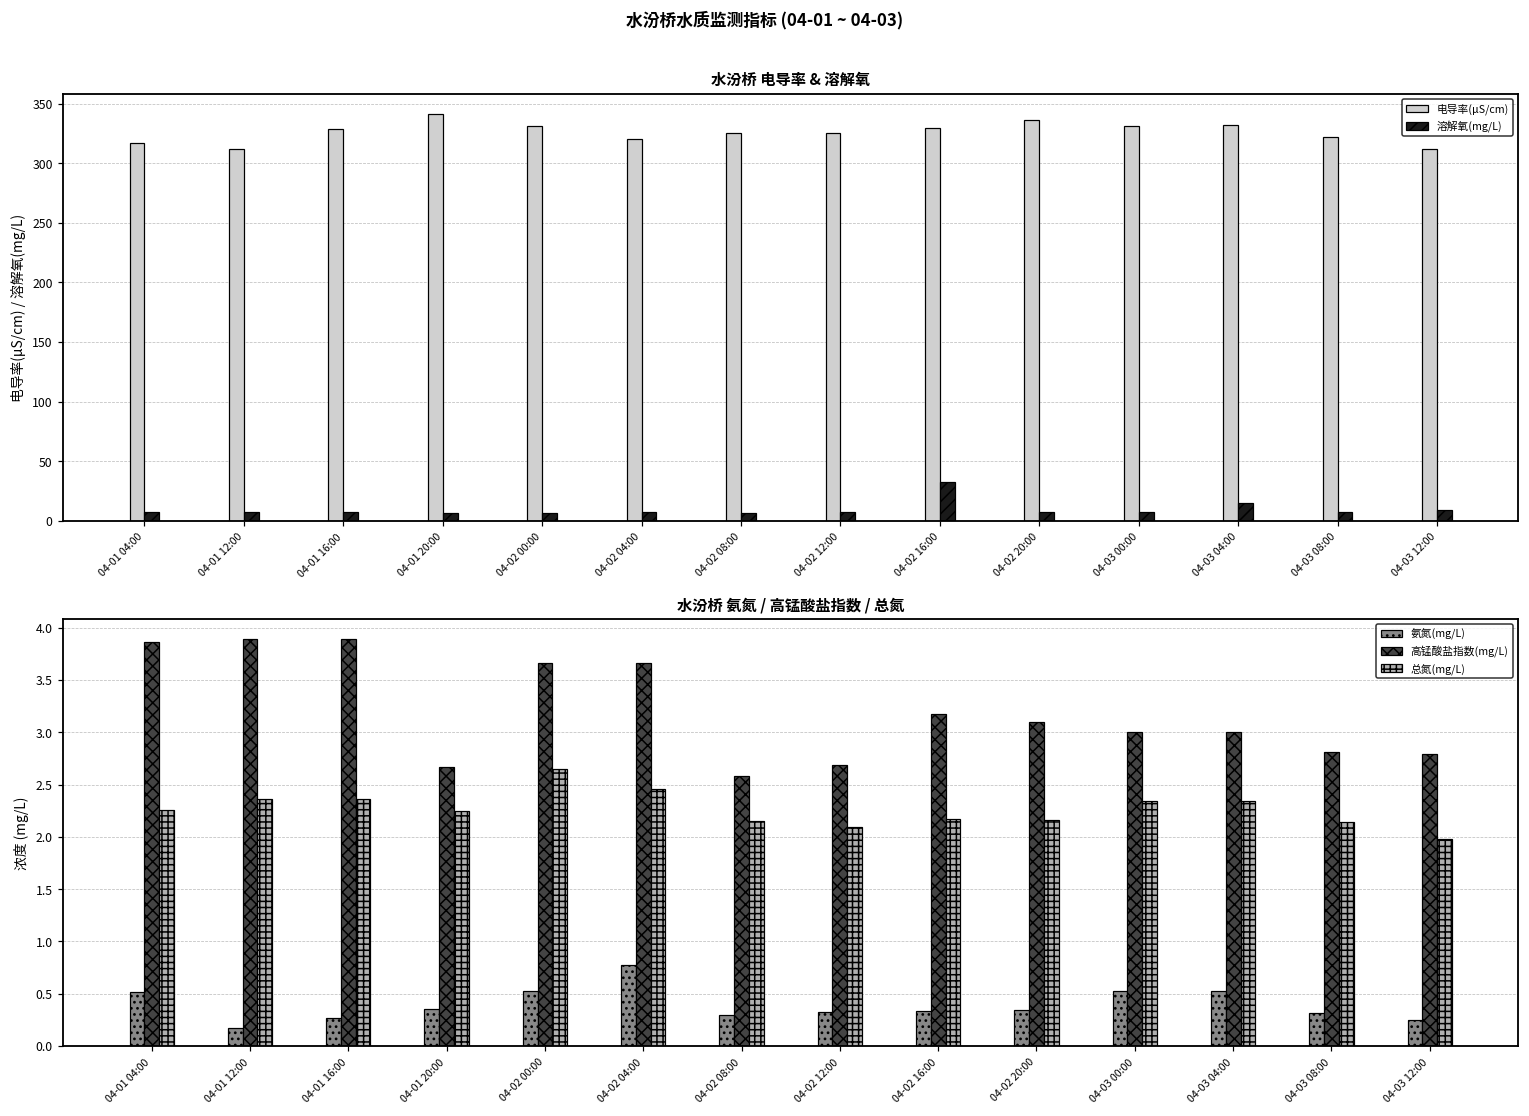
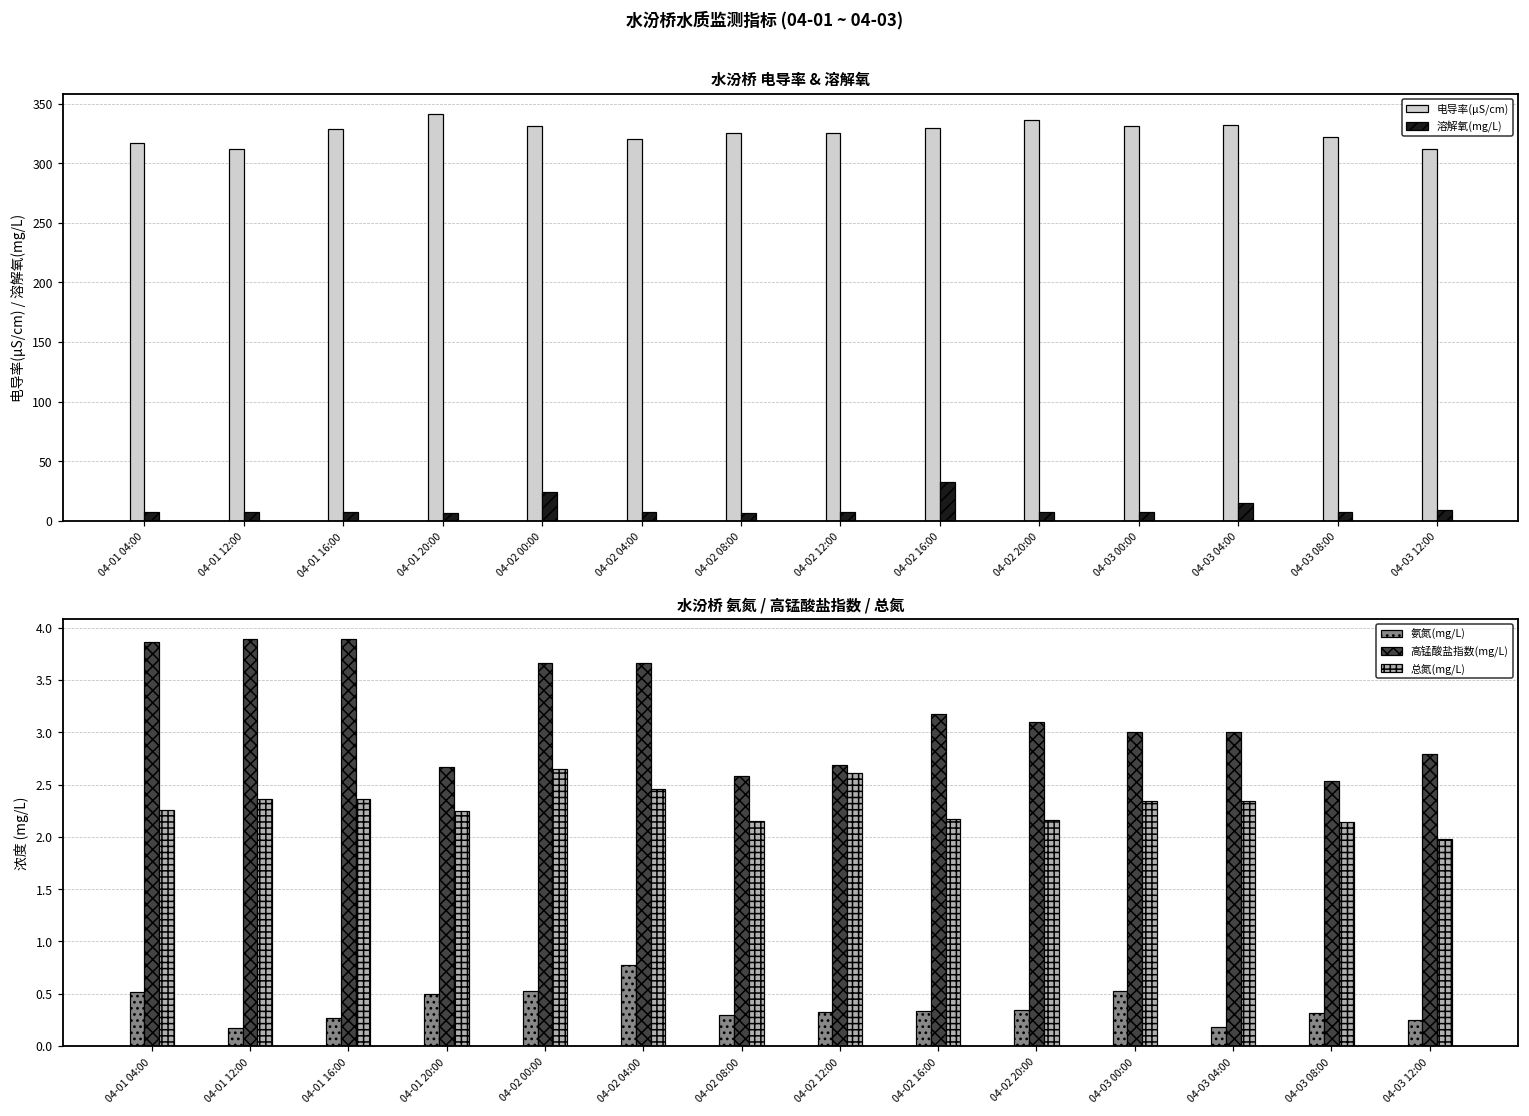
水汾桥 电导率 & 溶解氧, 溶解氧(mg/L), 04-02 00:00: 6 -> 24
水汾桥 氨氮 / 高锰酸盐指数 / 总氮, 氨氮(mg/L), 04-01 20:00: 0.4 -> 0.5
水汾桥 氨氮 / 高锰酸盐指数 / 总氮, 总氮(mg/L), 04-02 12:00: 2.1 -> 2.6
水汾桥 氨氮 / 高锰酸盐指数 / 总氮, 氨氮(mg/L), 04-03 04:00: 0.5 -> 0.2
水汾桥 氨氮 / 高锰酸盐指数 / 总氮, 高锰酸盐指数(mg/L), 04-03 08:00: 2.8 -> 2.5
